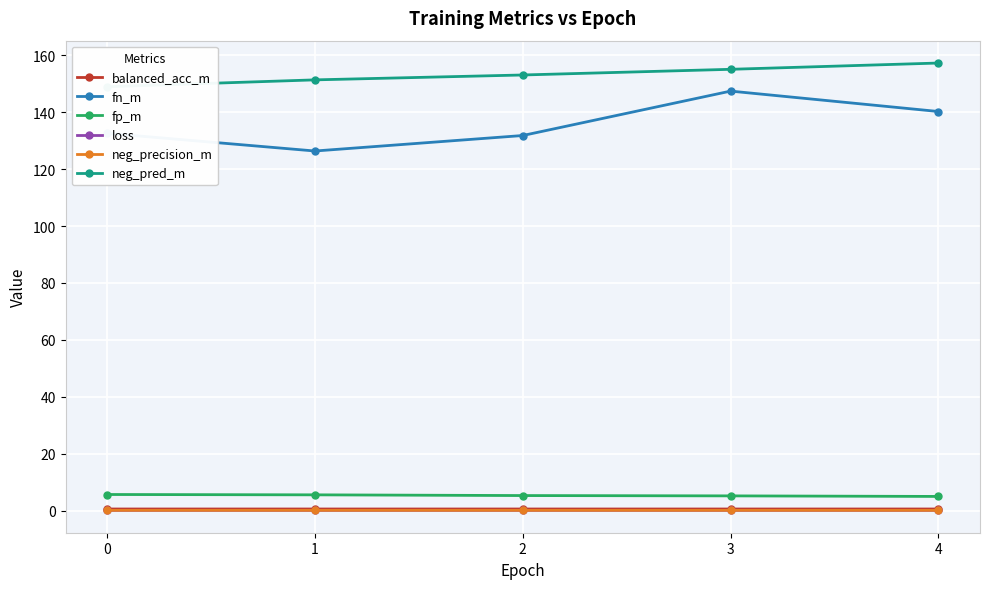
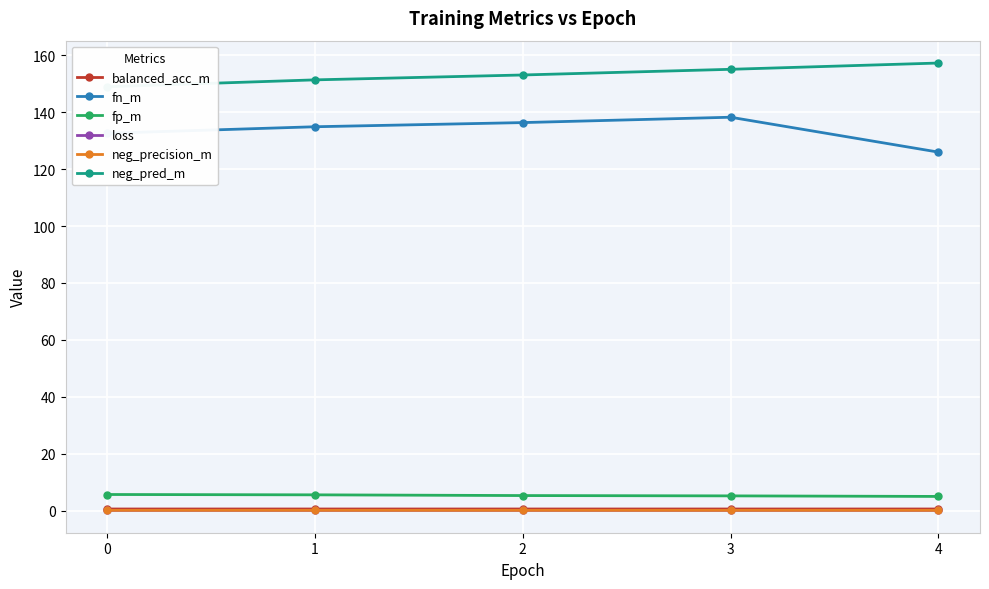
fn_m, 1: 126 -> 135
fn_m, 2: 132 -> 136
fn_m, 3: 147 -> 138
fn_m, 4: 140 -> 126
